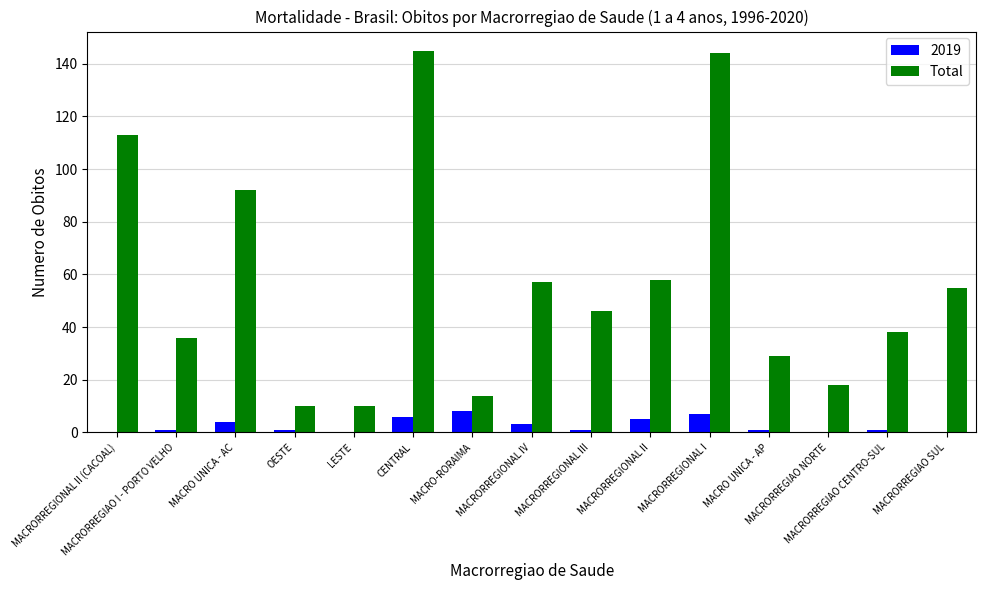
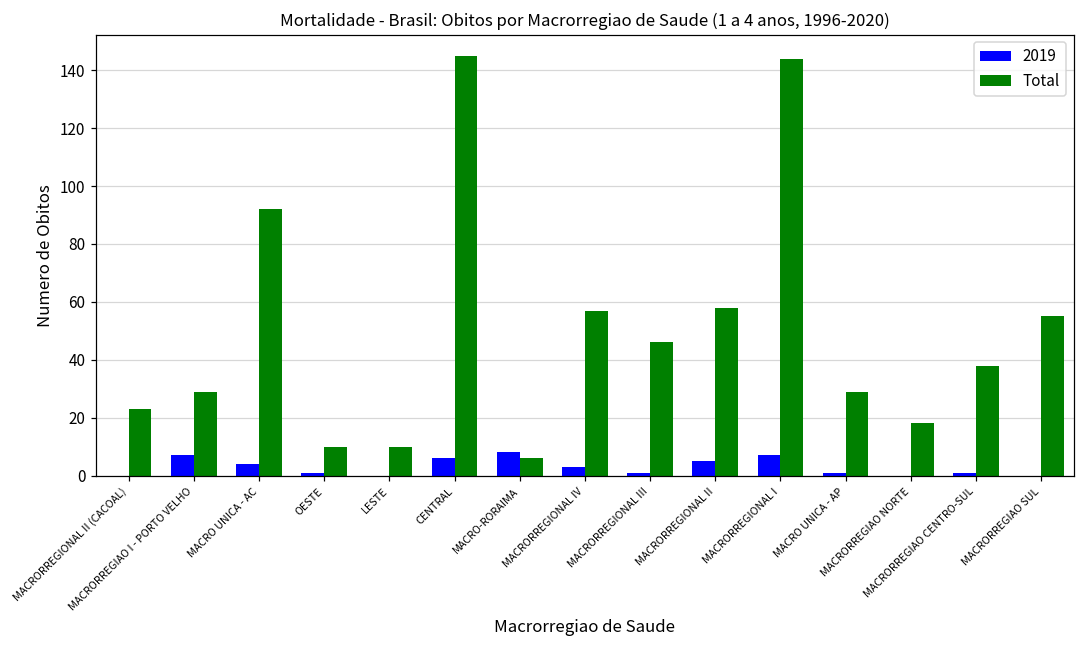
Total, MACRORREGIONAL II (CACOAL): 113 -> 23
2019, MACRORREGIAO I - PORTO VELHO: 1 -> 7
Total, MACRORREGIAO I - PORTO VELHO: 36 -> 29
Total, MACRO-RORAIMA: 14 -> 6
